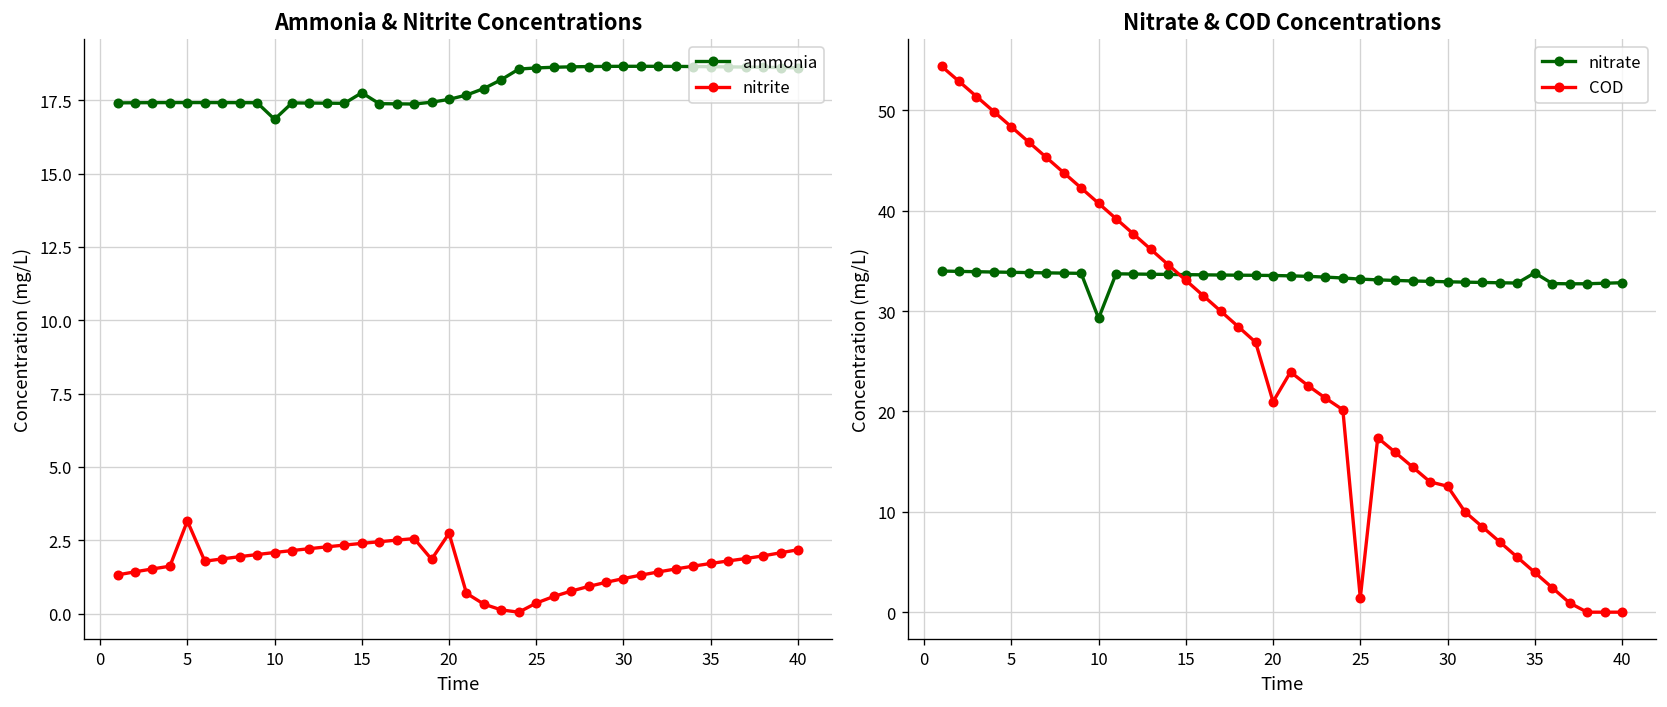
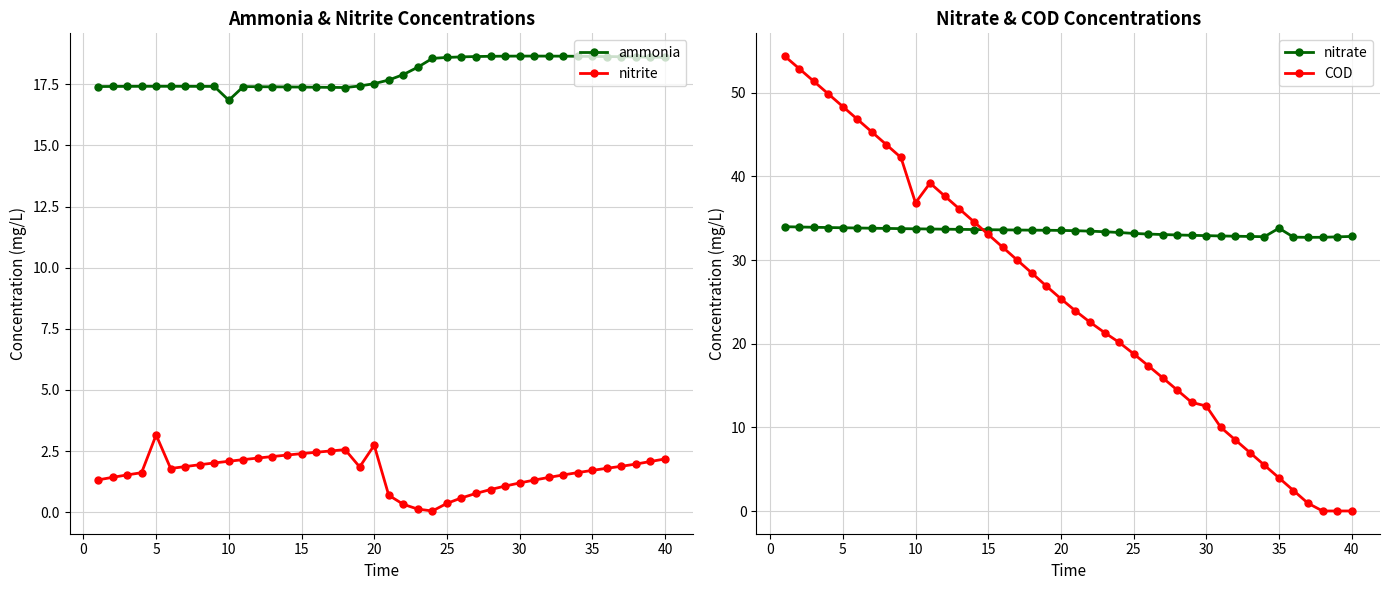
Ammonia & Nitrite Concentrations, ammonia, 15: 17.8 -> 17.4
Nitrate & COD Concentrations, nitrate, 10: 29 -> 34
Nitrate & COD Concentrations, COD, 10: 41 -> 37
Nitrate & COD Concentrations, COD, 20: 21 -> 25
Nitrate & COD Concentrations, COD, 25: 1 -> 19
